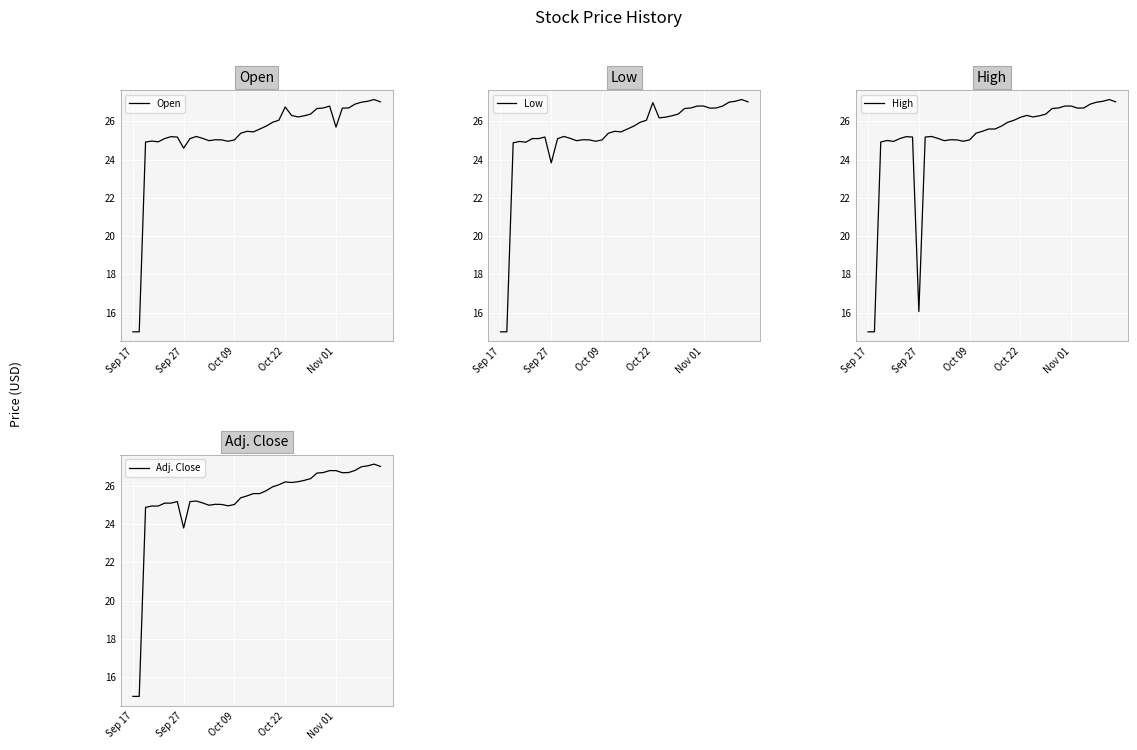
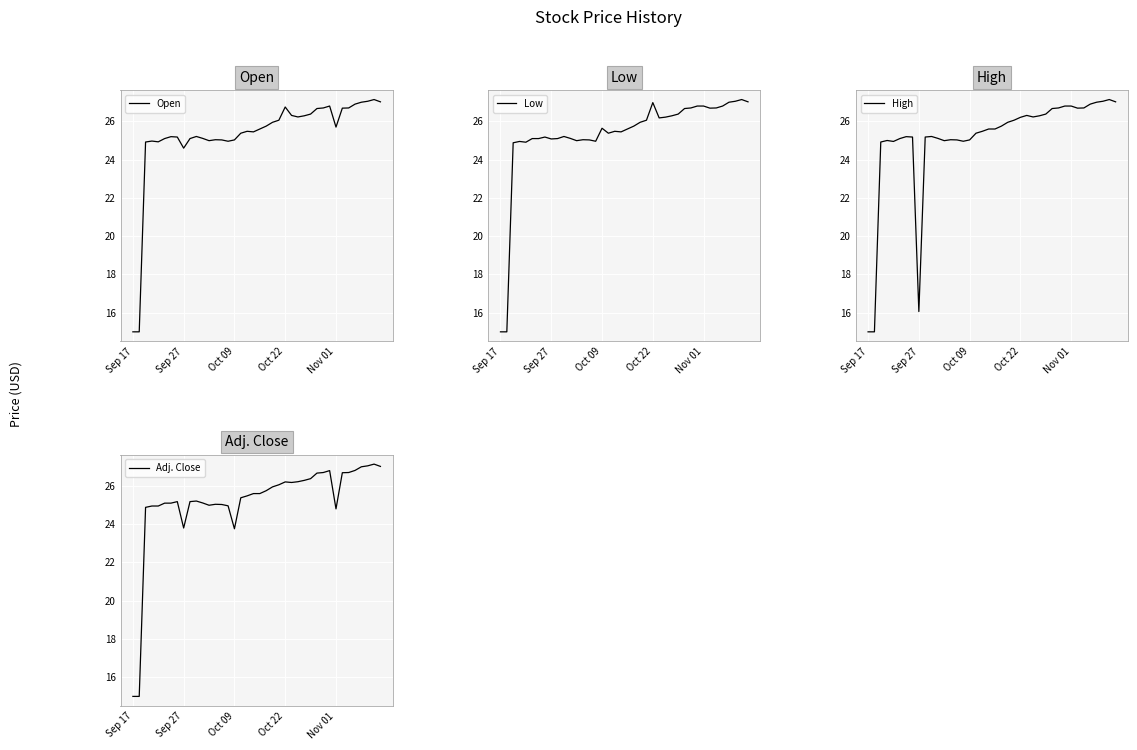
Low, Sep 27: 23.8 -> 25.1
Low, Oct 09: 25.0 -> 25.6
Adj. Close, Oct 09: 25.0 -> 23.8
Adj. Close, Nov 01: 26.8 -> 24.8
